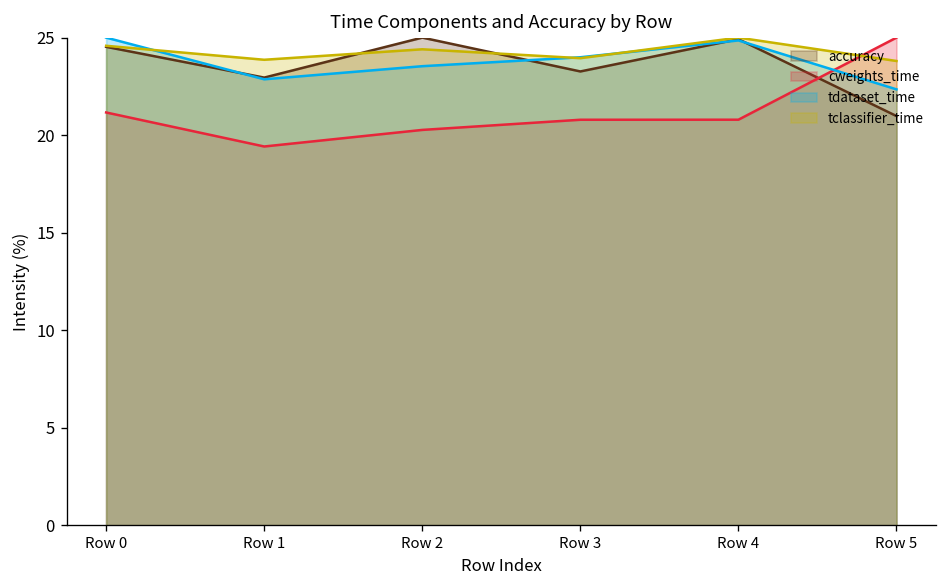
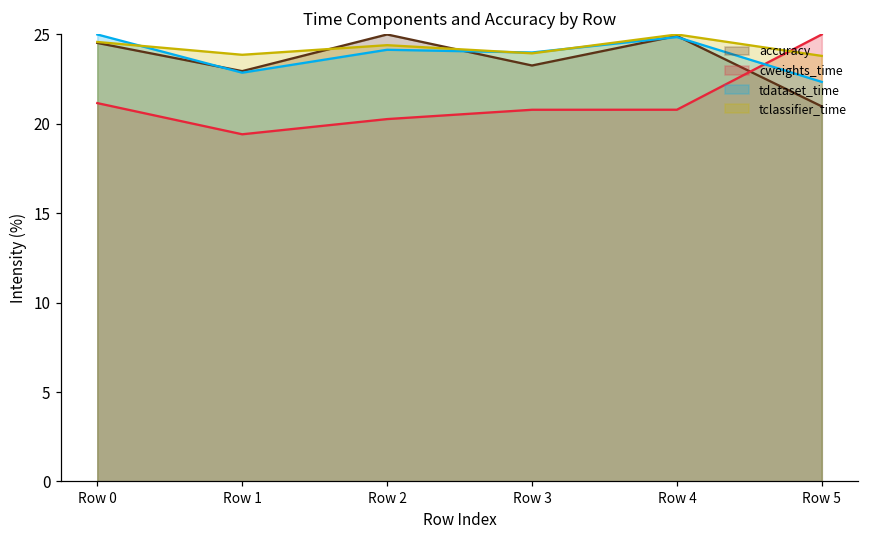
tdataset_time, Row 2: 23.5 -> 24.1
